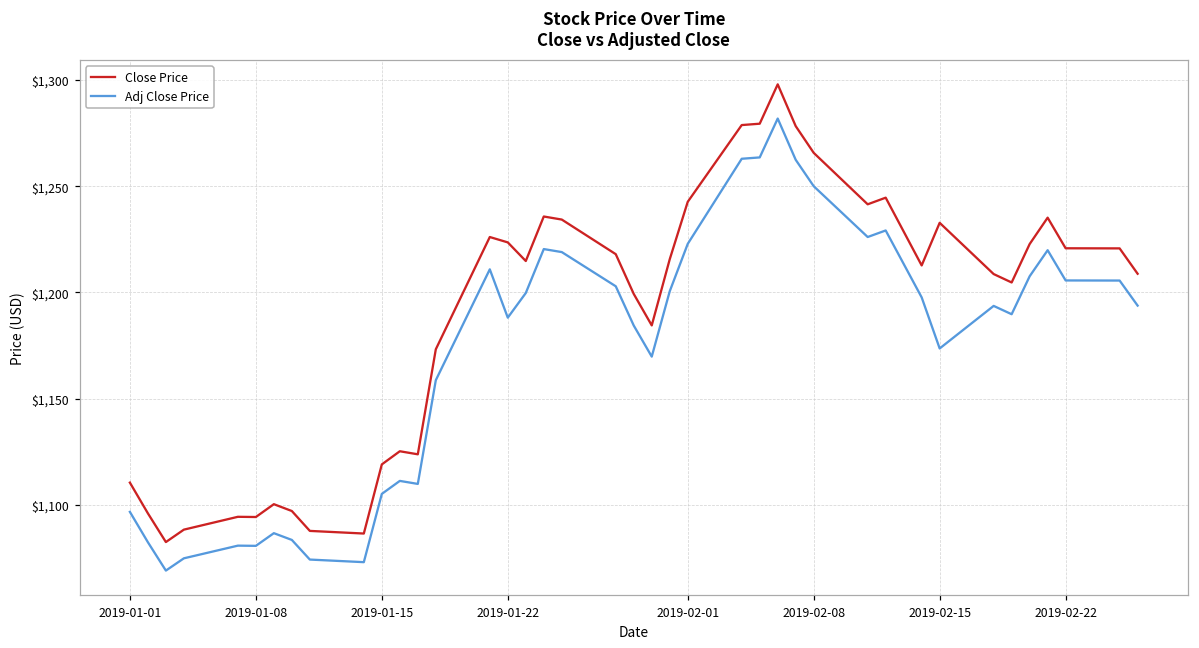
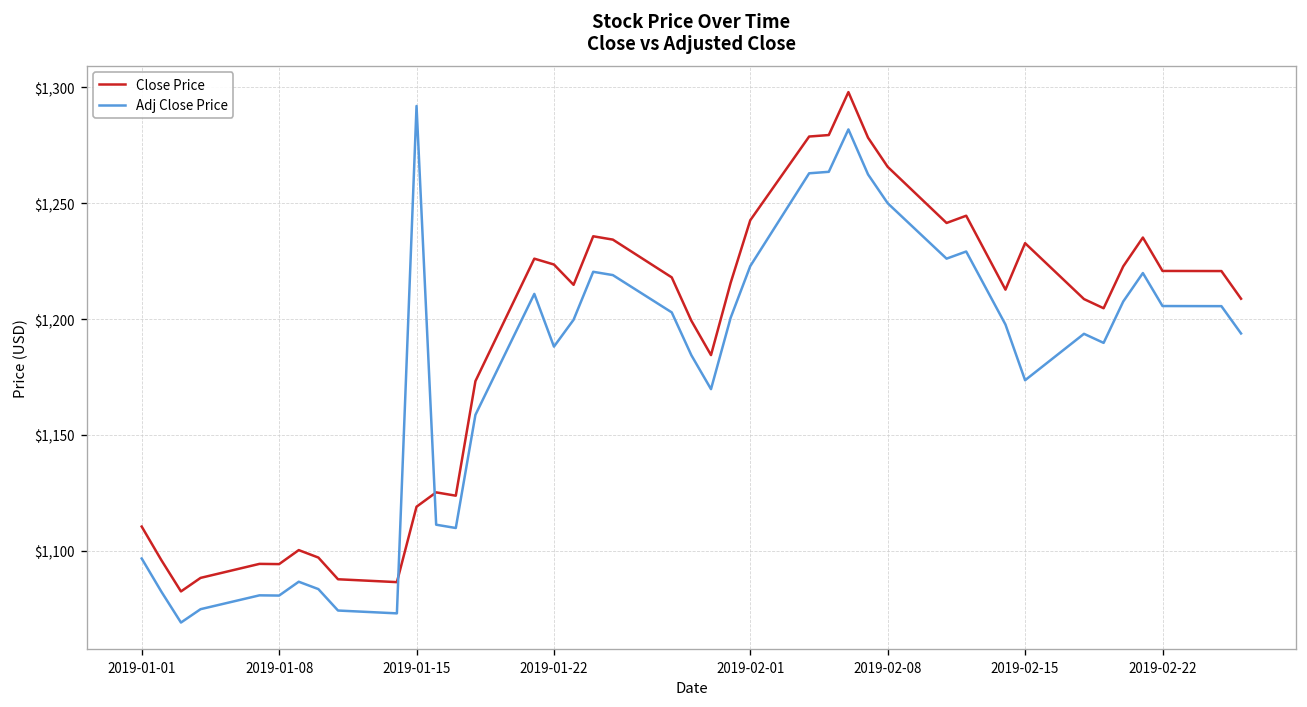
Adj Close Price, 2019-01-15: $1,105 -> $1,292
